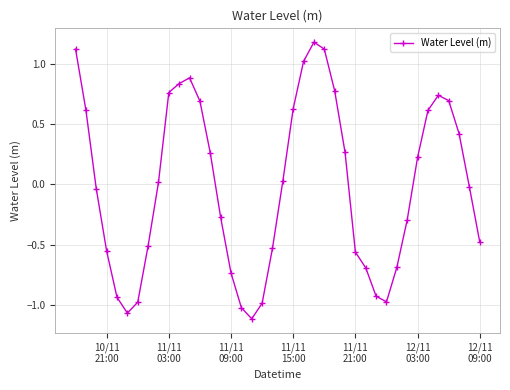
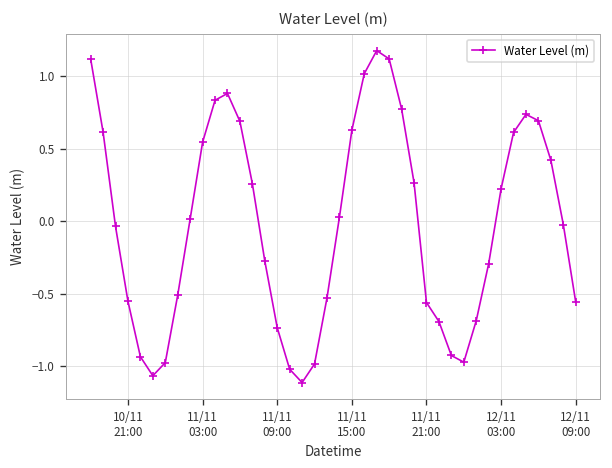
11/11 03:00: 0.76 -> 0.54
12/11 09:00: -0.48 -> -0.56
